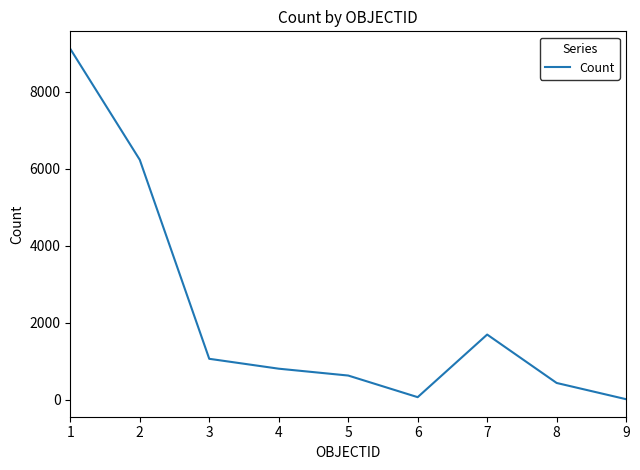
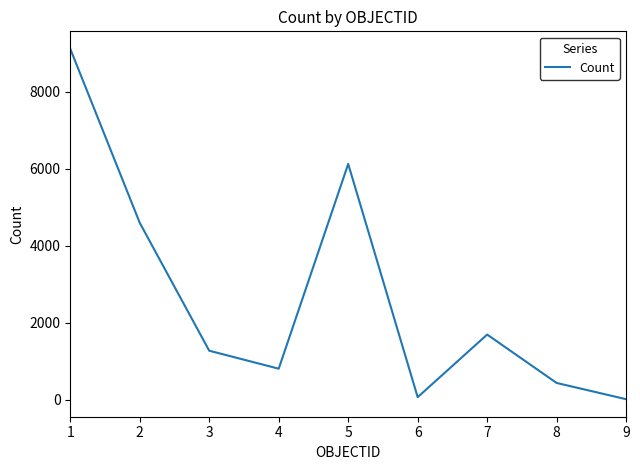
2: 6200 -> 4600
3: 1100 -> 1300
5: 600 -> 6100
